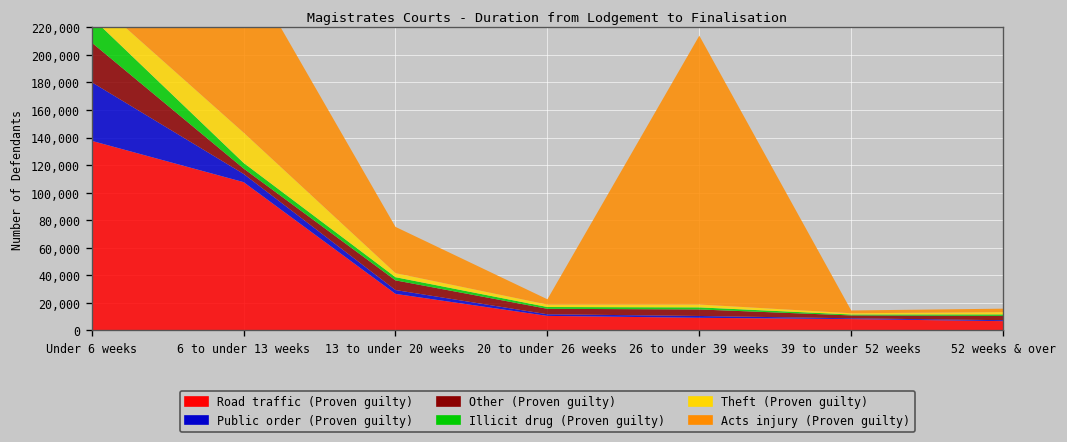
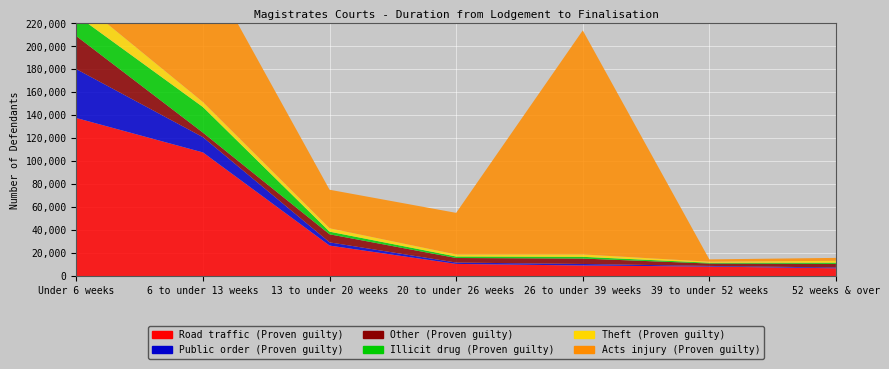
Public order (Proven guilty), 6 to under 13 weeks: 6,000 -> 13,000
Illicit drug (Proven guilty), 6 to under 13 weeks: 4,000 -> 22,000
Theft (Proven guilty), 6 to under 13 weeks: 22,000 -> 4,000
Acts injury (Proven guilty), 20 to under 26 weeks: 4,000 -> 36,000
